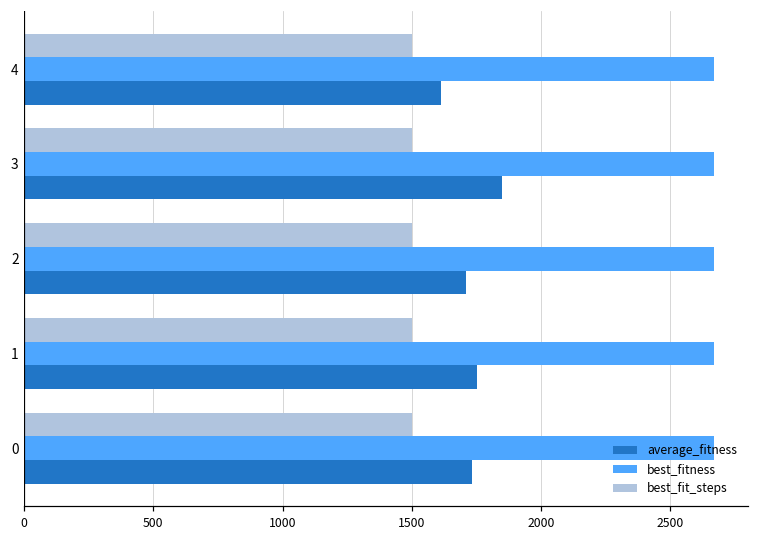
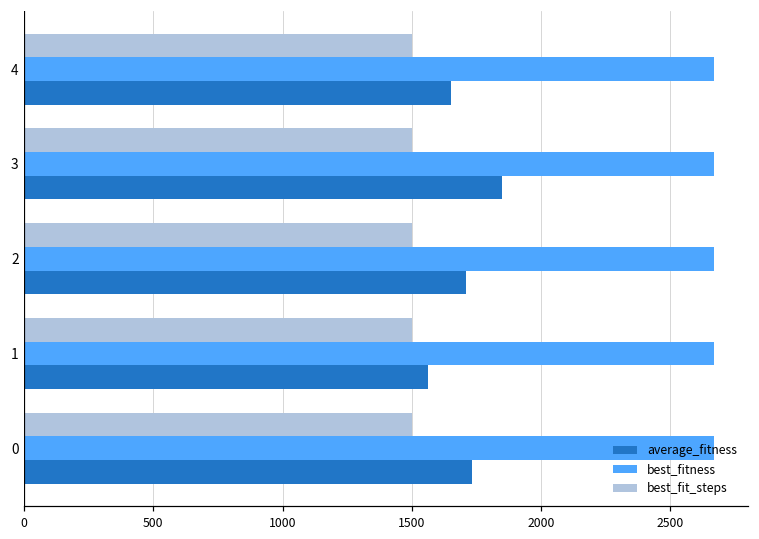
average_fitness, 4: 1610 -> 1650
average_fitness, 1: 1750 -> 1560
